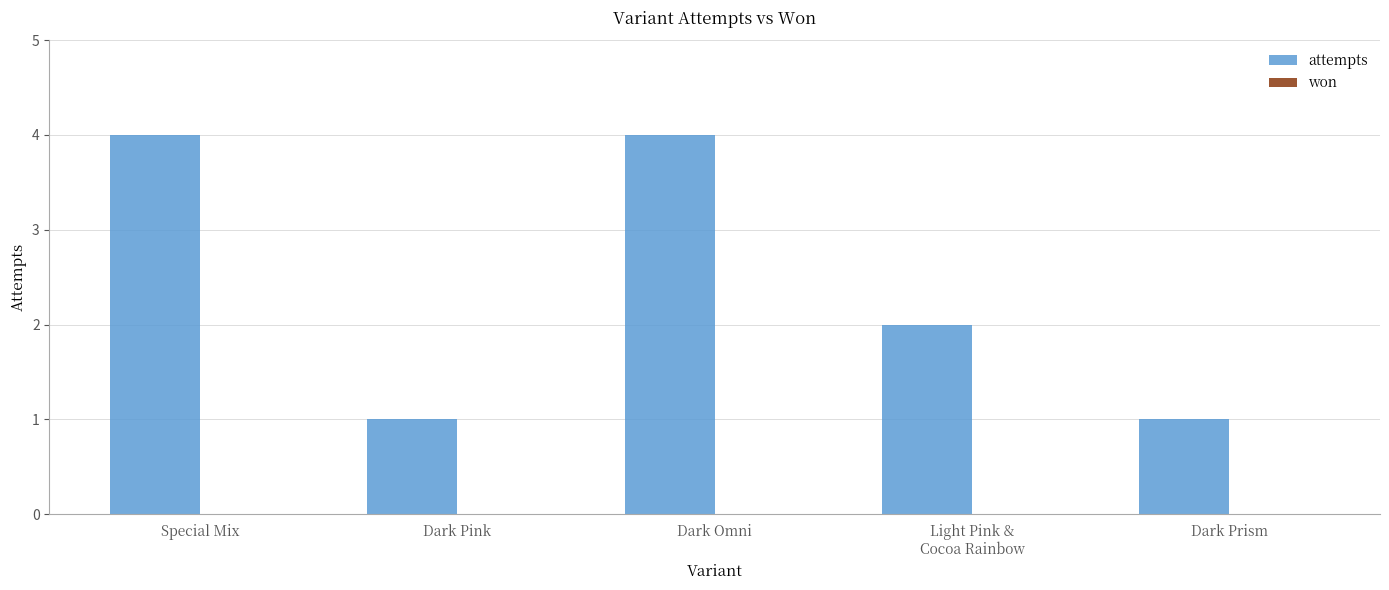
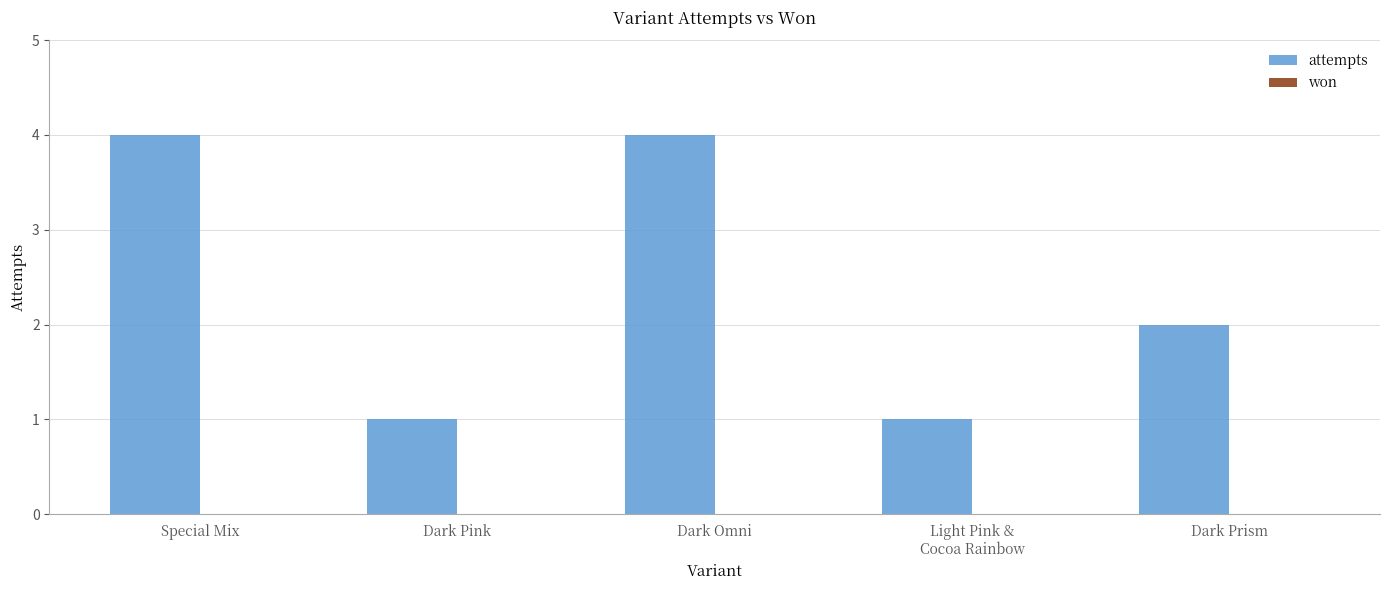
attempts, Light Pink & Cocoa Rainbow: 2 -> 1
attempts, Dark Prism: 1 -> 2
